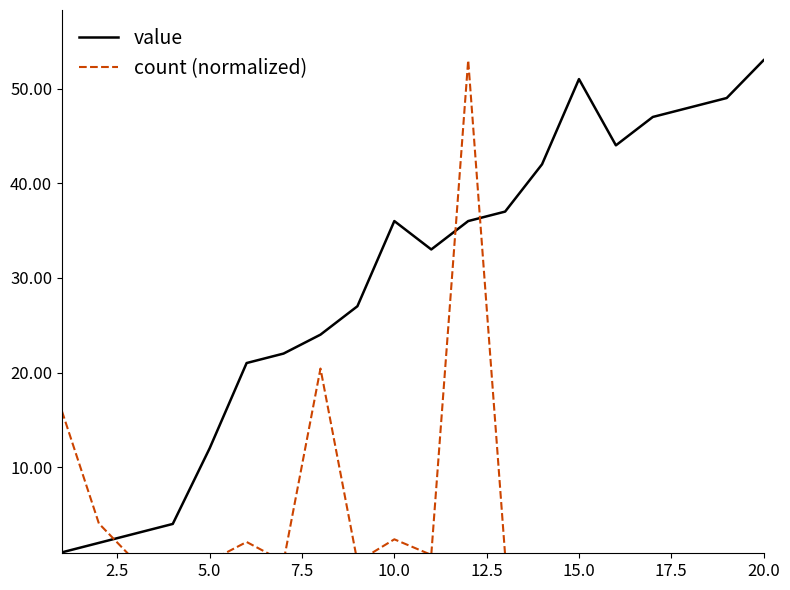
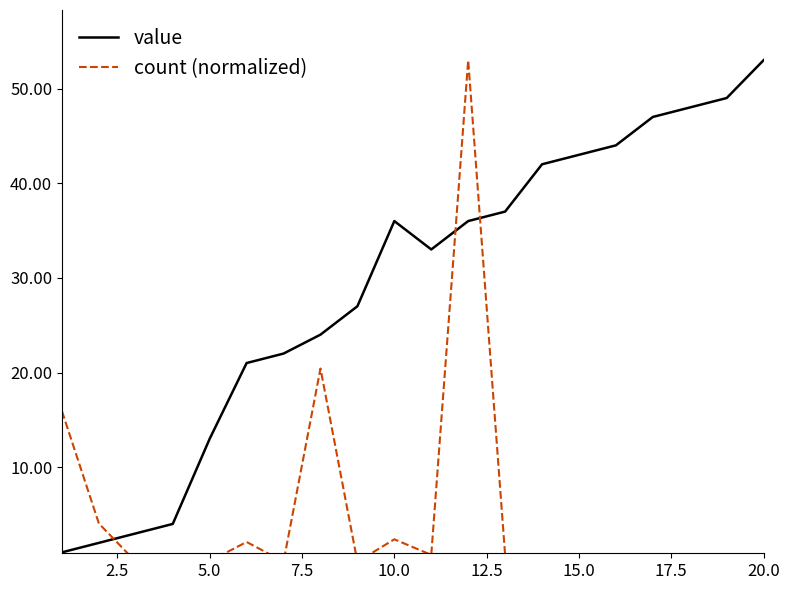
value, 5.0: 12 -> 13
value, 15.0: 51 -> 43
